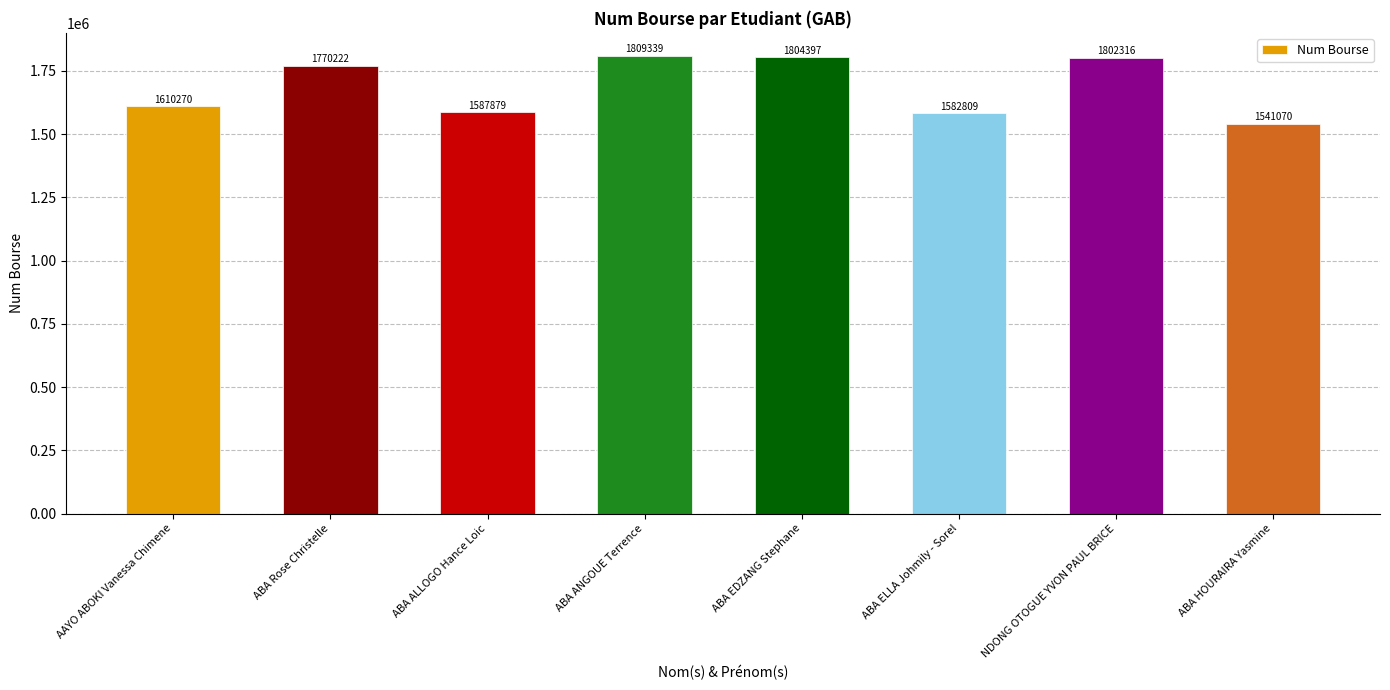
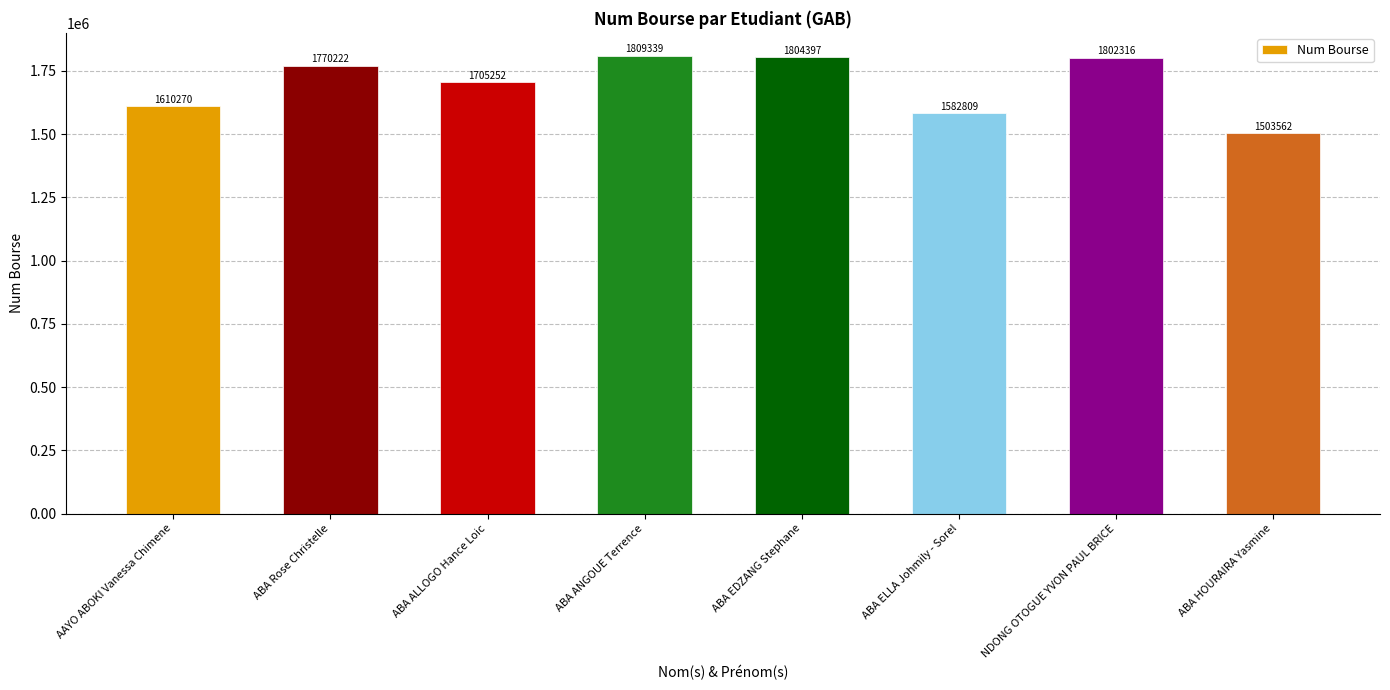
ABA ALLOGO Hance Loic: 1587879 -> 1705252
ABA HOURAIRA Yasmine: 1541070 -> 1503562
